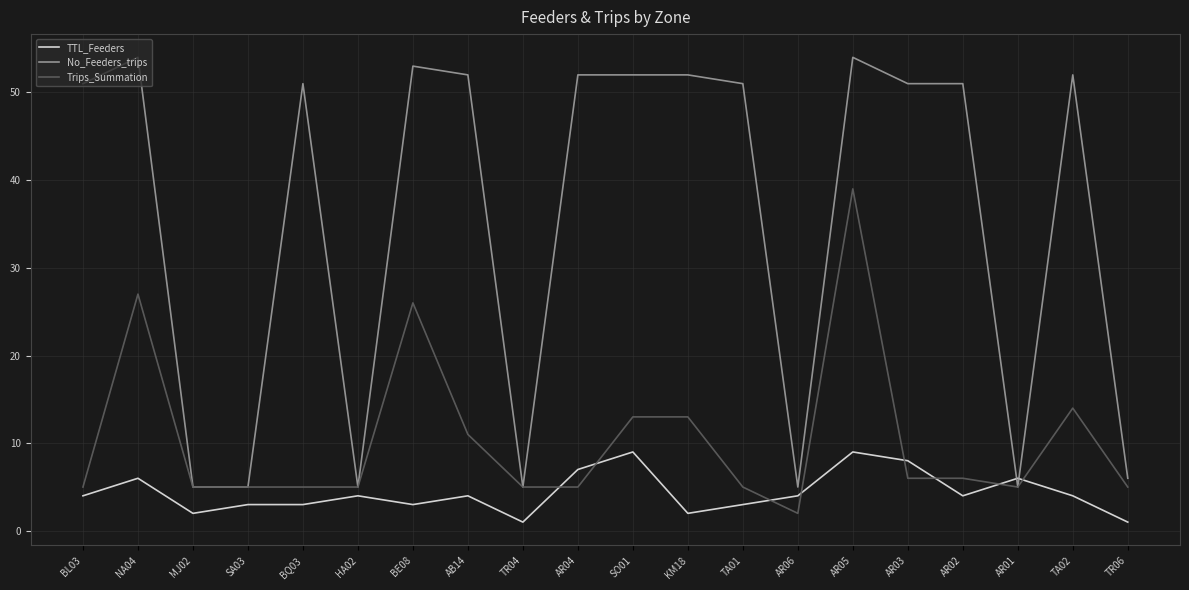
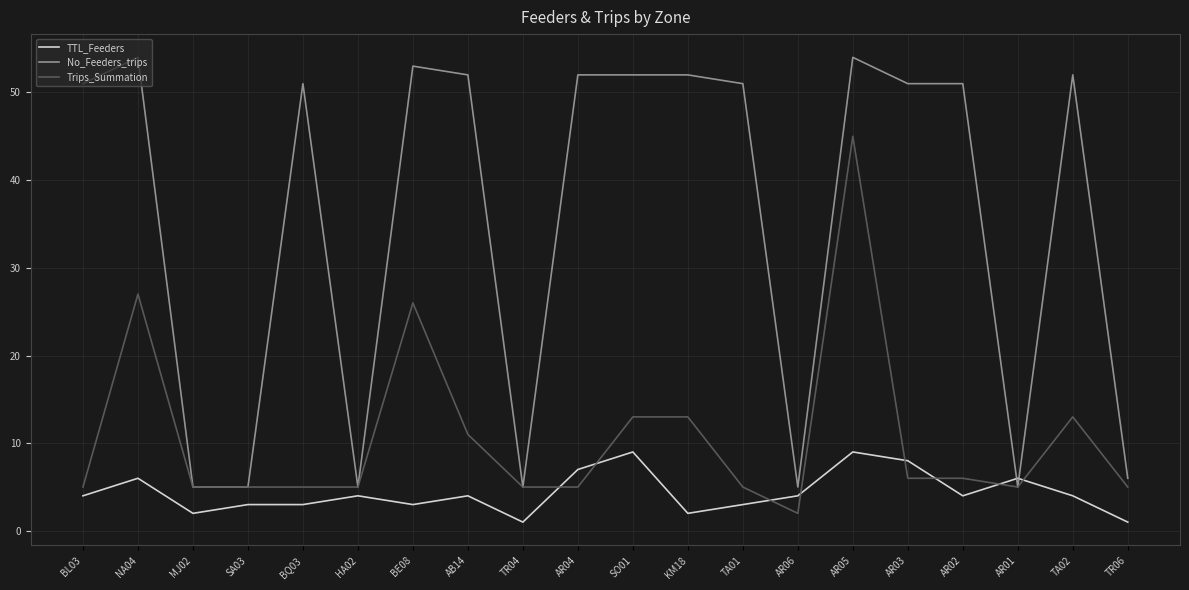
Trips_Summation, AR05: 39 -> 45
Trips_Summation, TA02: 14 -> 13
